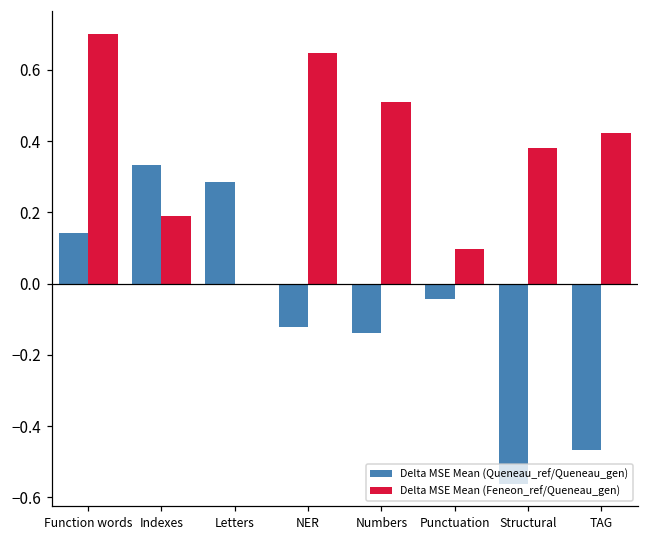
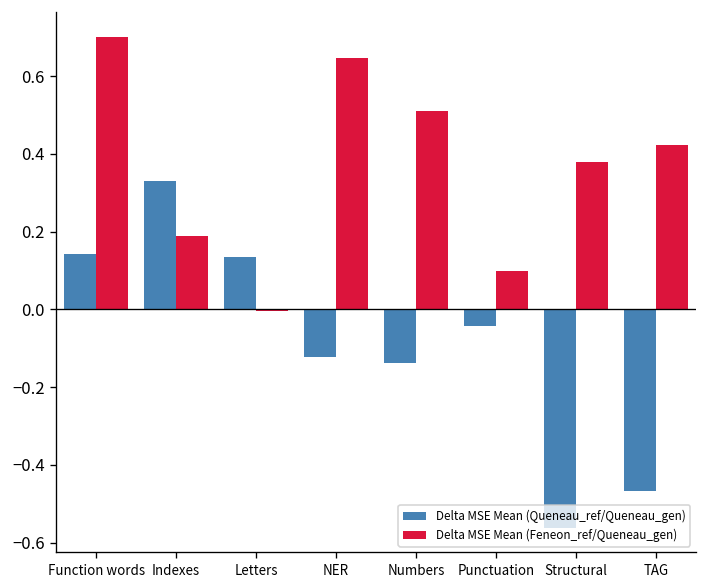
Delta MSE Mean (Queneau_ref/Queneau_gen), Letters: 0.28 -> 0.13
